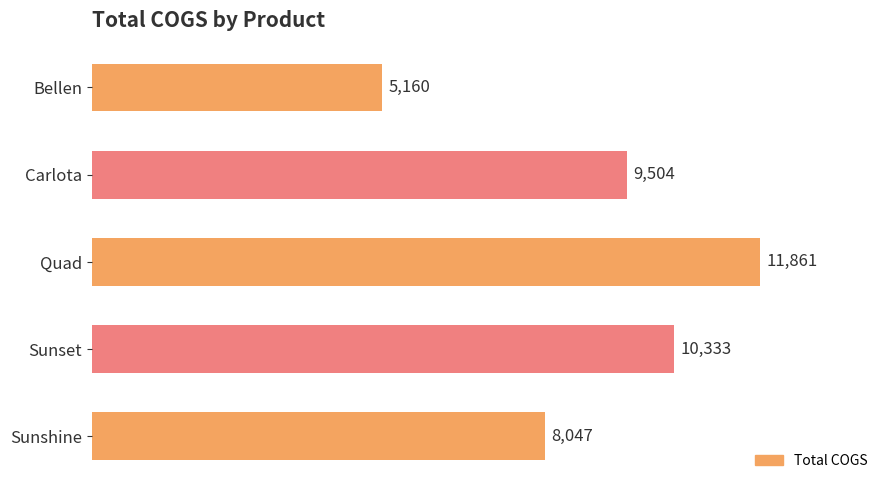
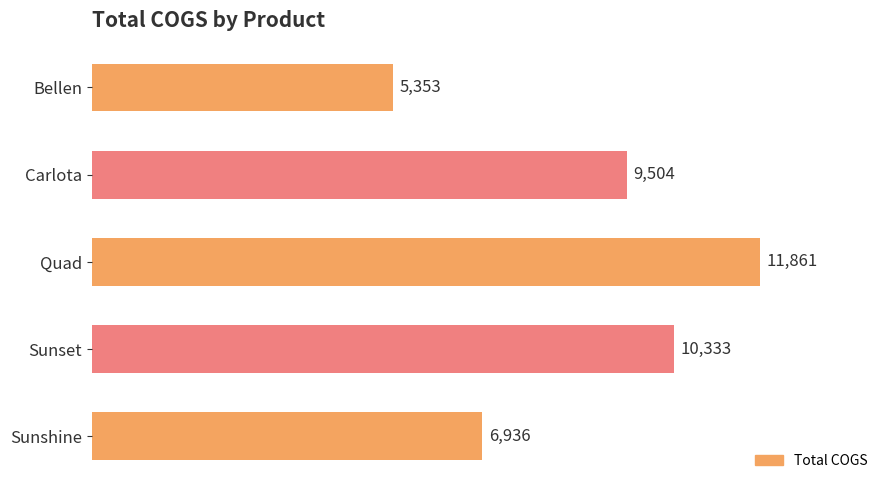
Bellen: 5,160 -> 5,353
Sunshine: 8,047 -> 6,936
